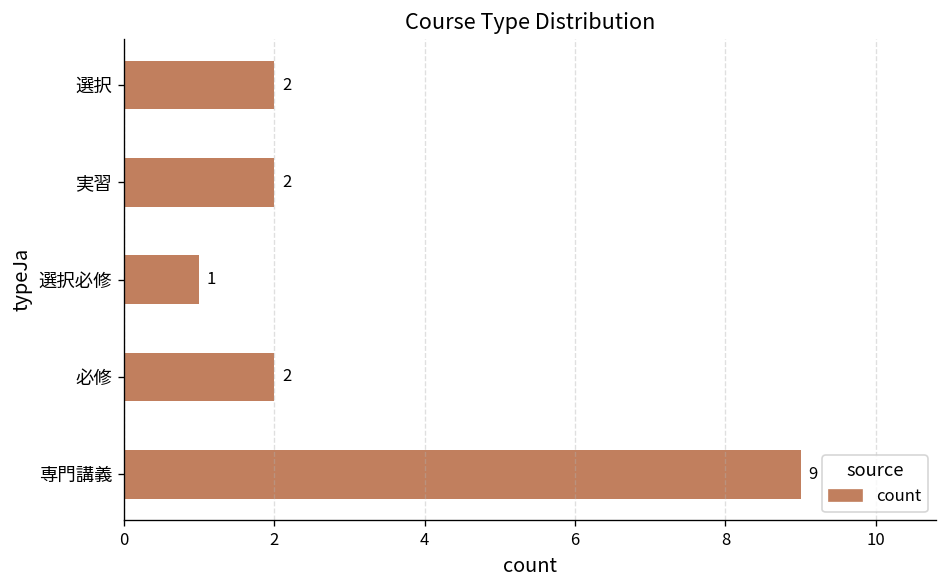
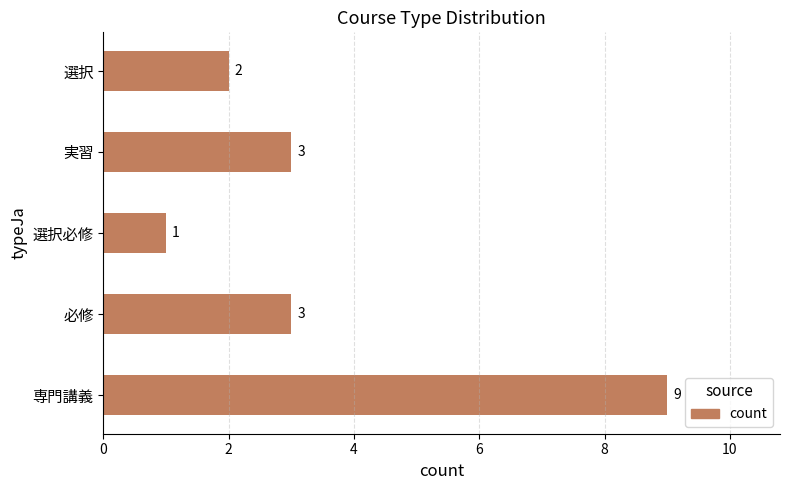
実習: 2 -> 3
必修: 2 -> 3
